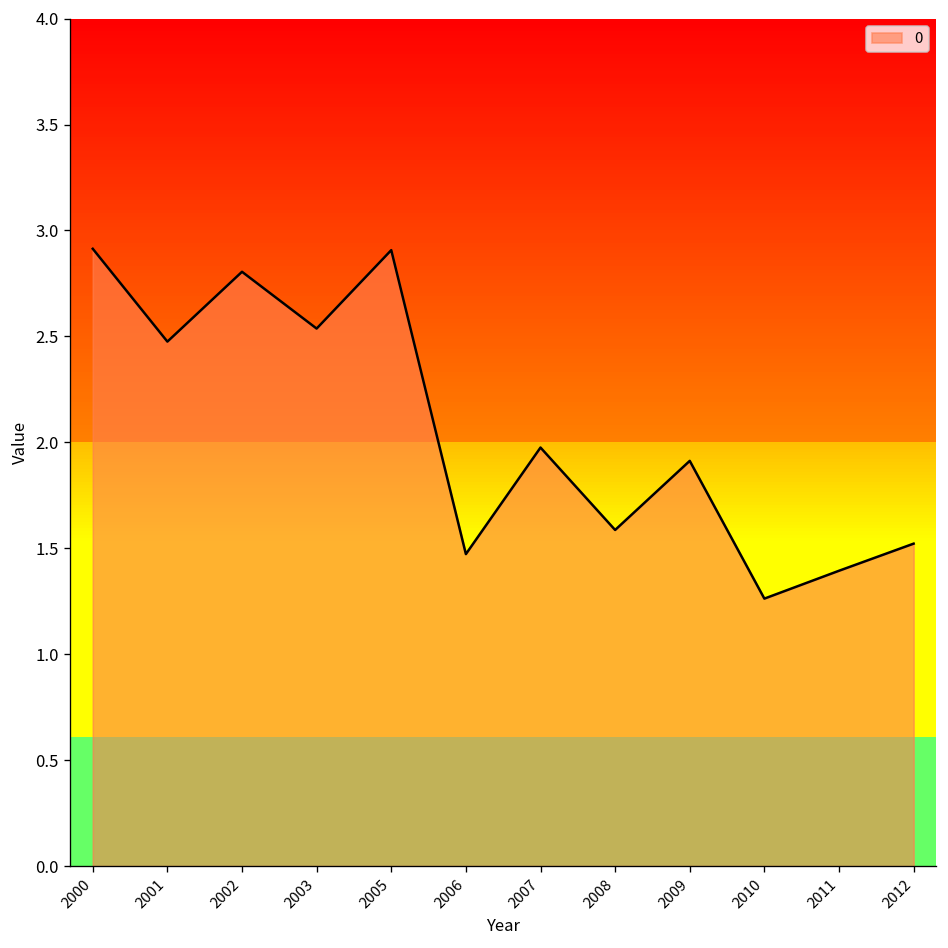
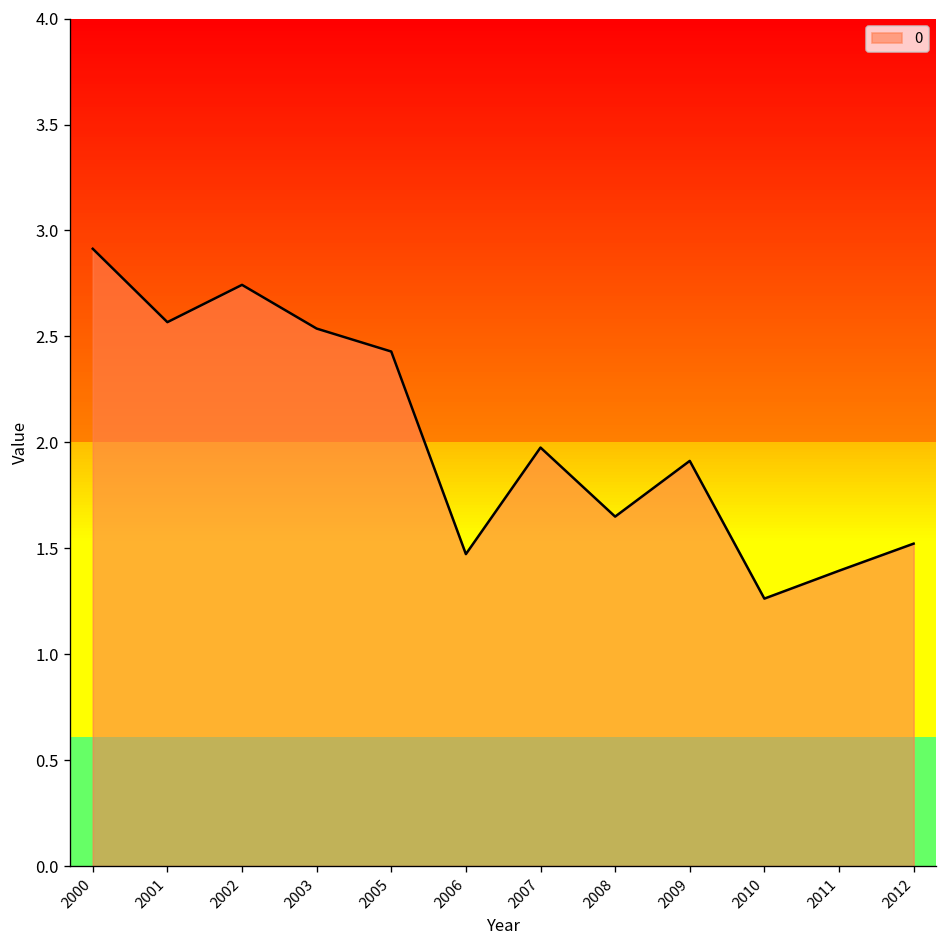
2001: 2.48 -> 2.57
2002: 2.81 -> 2.74
2005: 2.91 -> 2.43
2008: 1.59 -> 1.65
